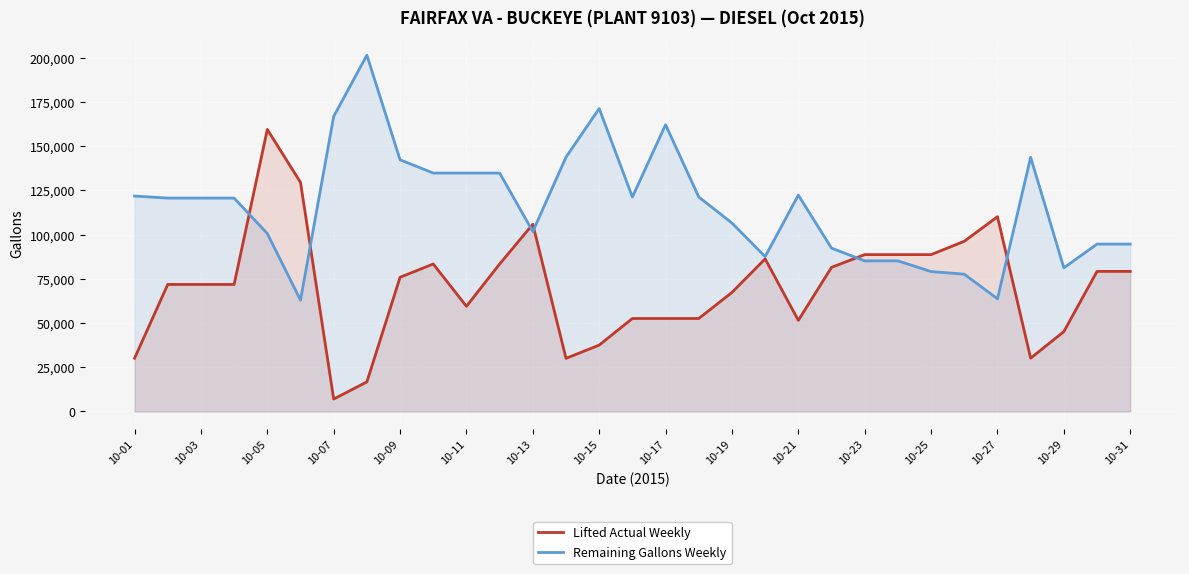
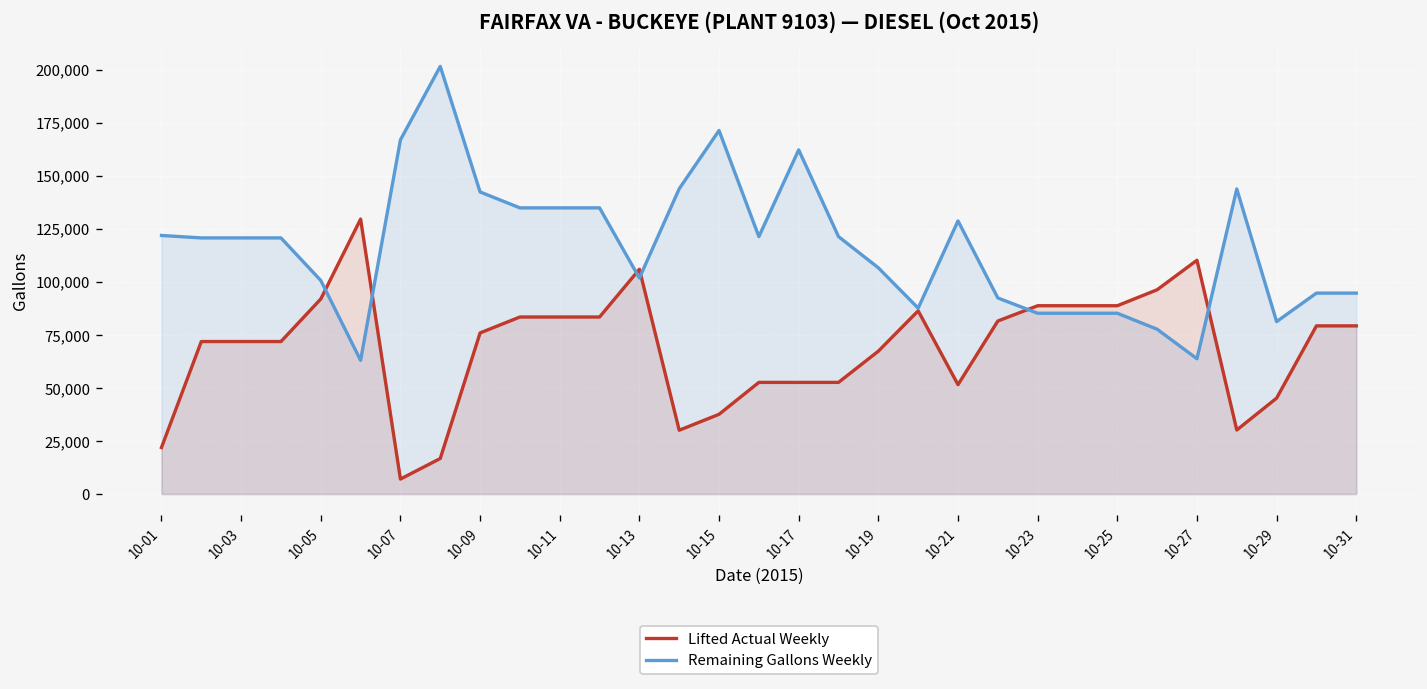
Lifted Actual Weekly, 10-01: 30,000 -> 22,000
Lifted Actual Weekly, 10-05: 160,000 -> 92,000
Lifted Actual Weekly, 10-11: 59,000 -> 83,000
Remaining Gallons Weekly, 10-21: 122,000 -> 129,000
Remaining Gallons Weekly, 10-25: 79,000 -> 85,000
